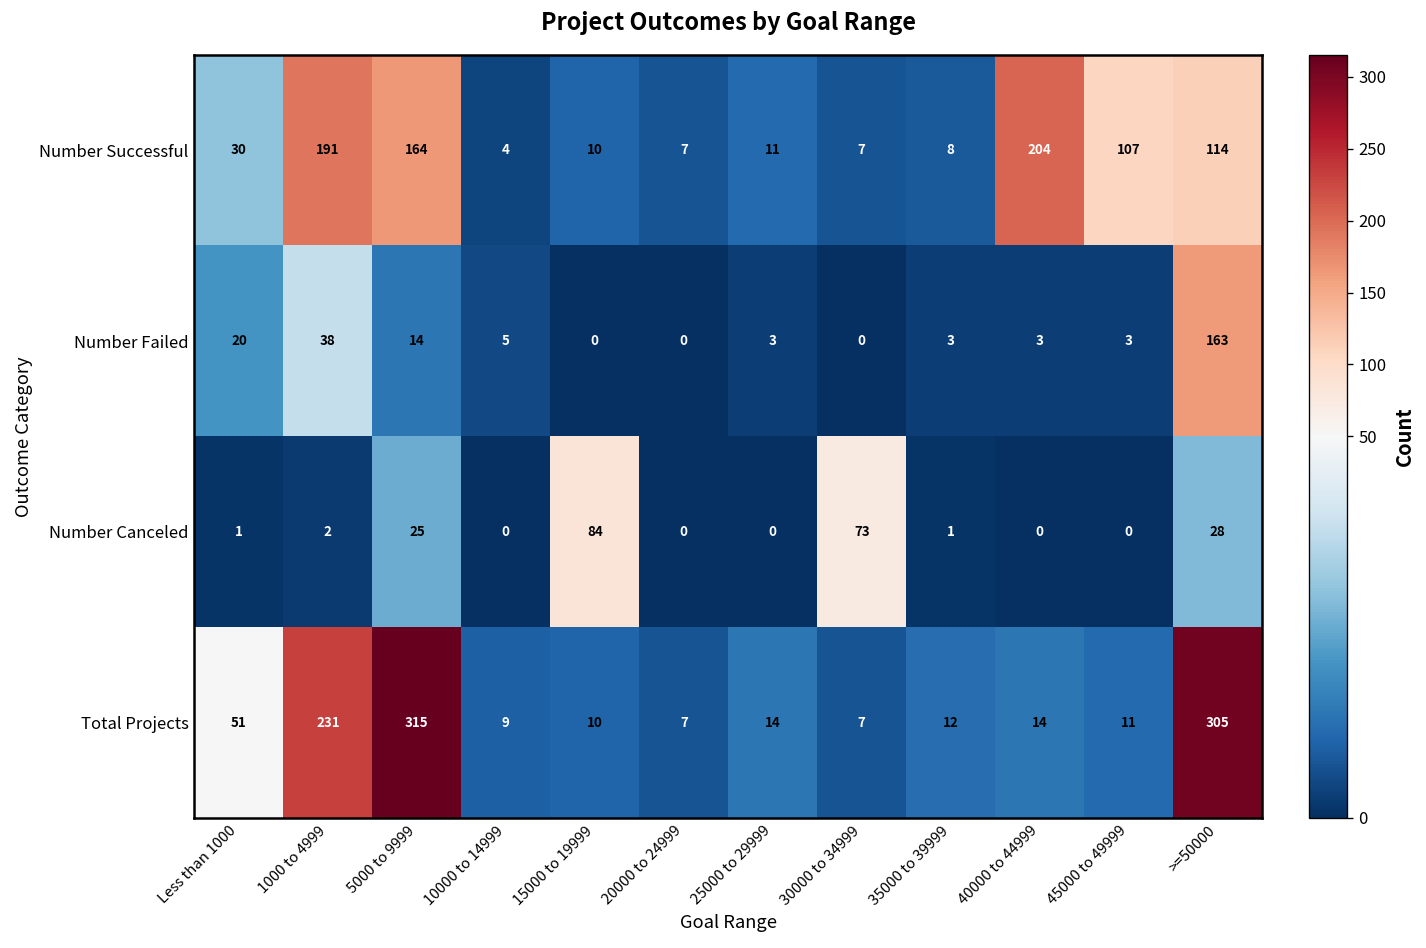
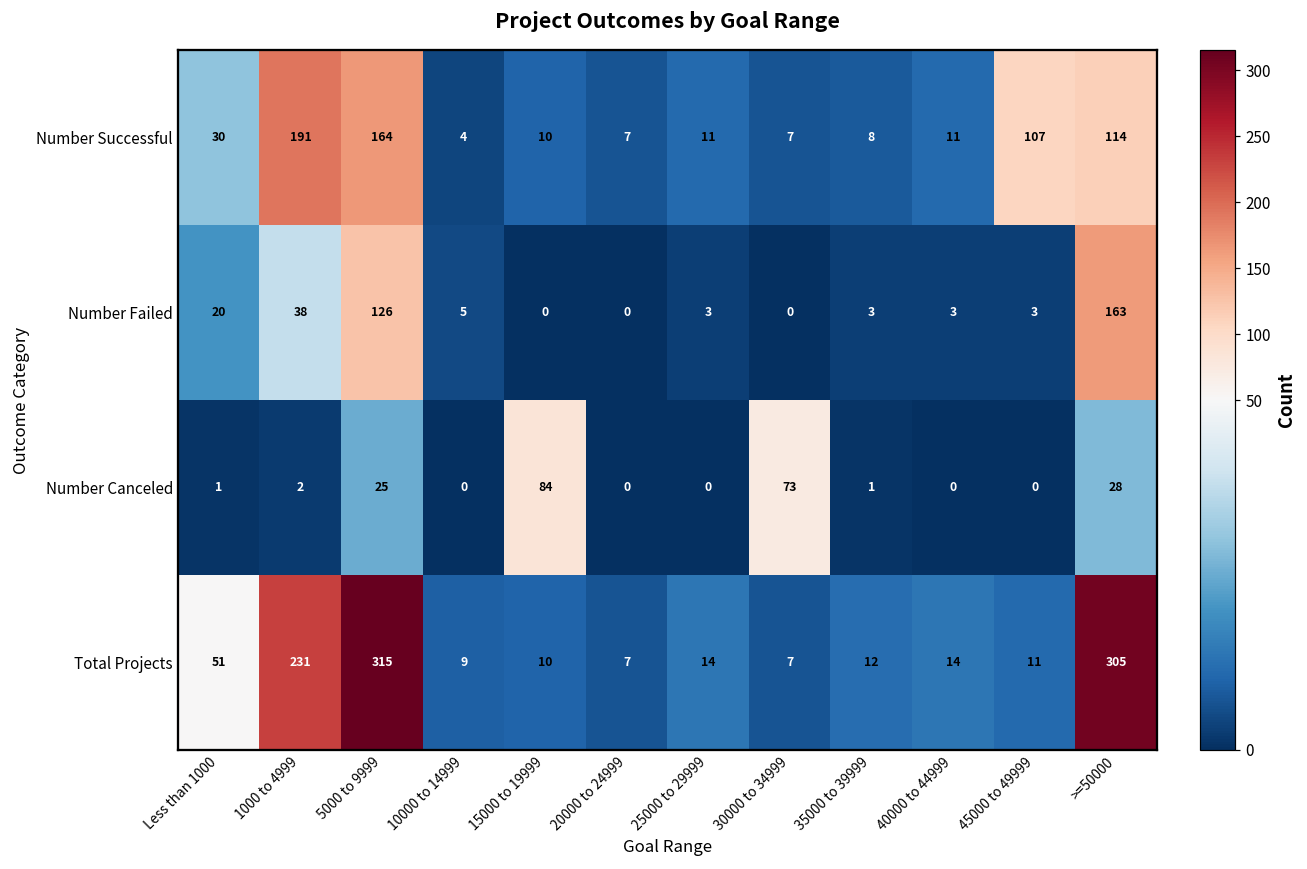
Number Successful, 40000 to 44999: 204 -> 11
Number Failed, 5000 to 9999: 14 -> 126
